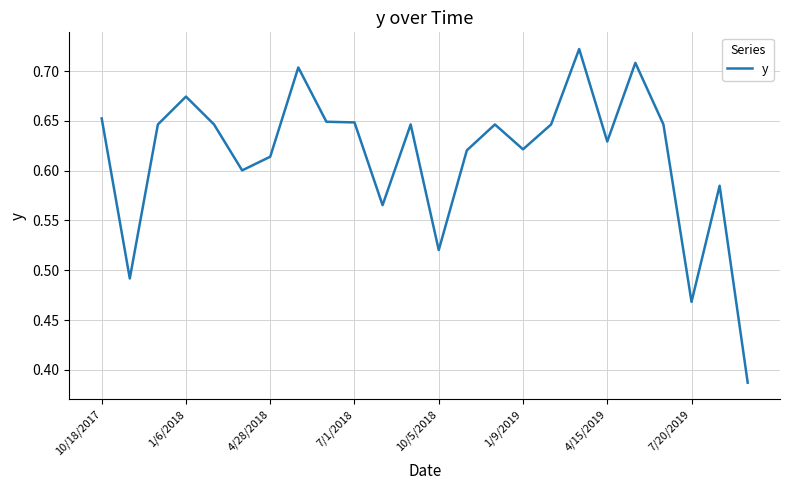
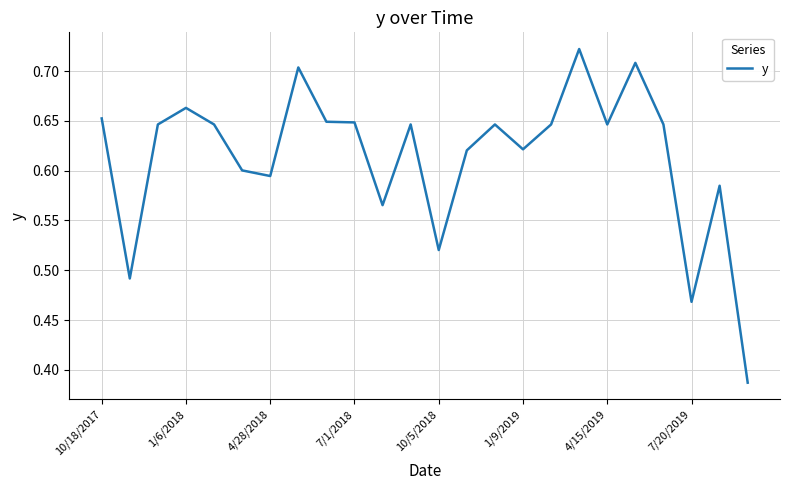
1/6/2018: 0.67 -> 0.66
4/28/2018: 0.61 -> 0.59
4/15/2019: 0.63 -> 0.65
